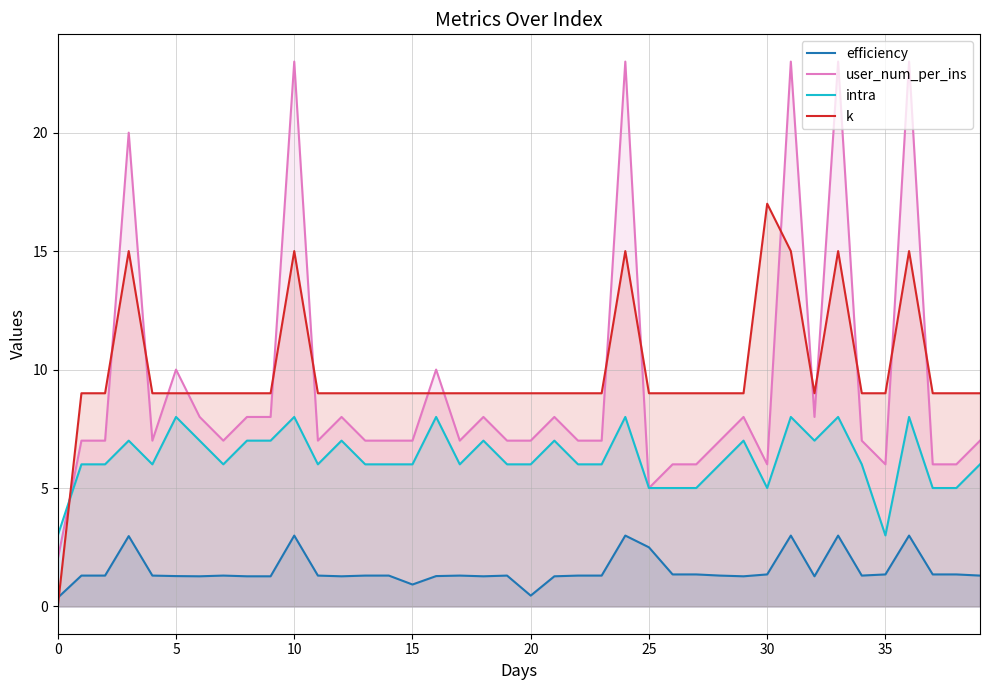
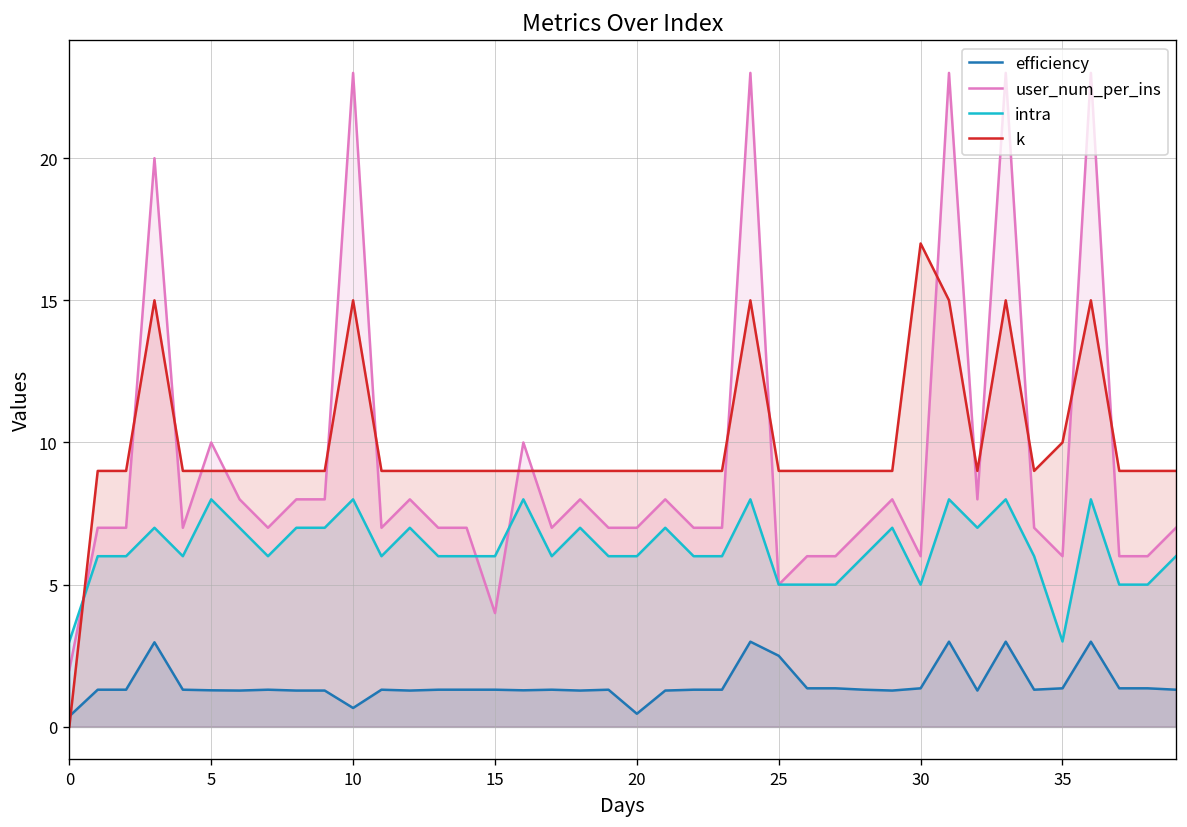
efficiency, 10: 3.0 -> 0.7
efficiency, 15: 0.9 -> 1.3
user_num_per_ins, 15: 7 -> 4
k, 35: 9 -> 10
